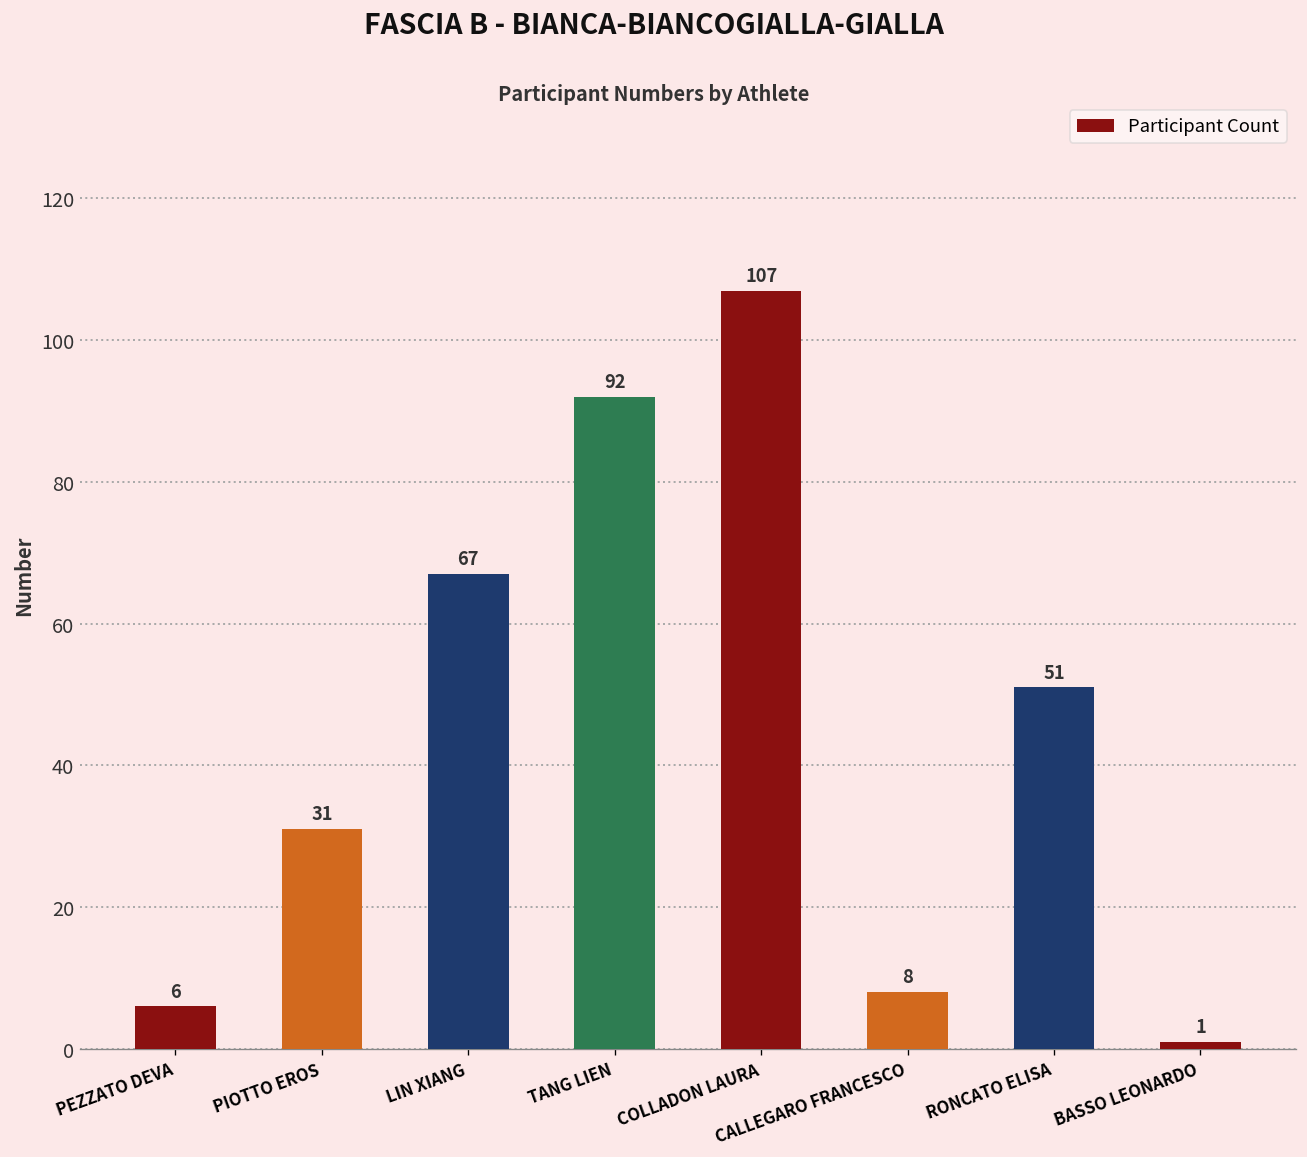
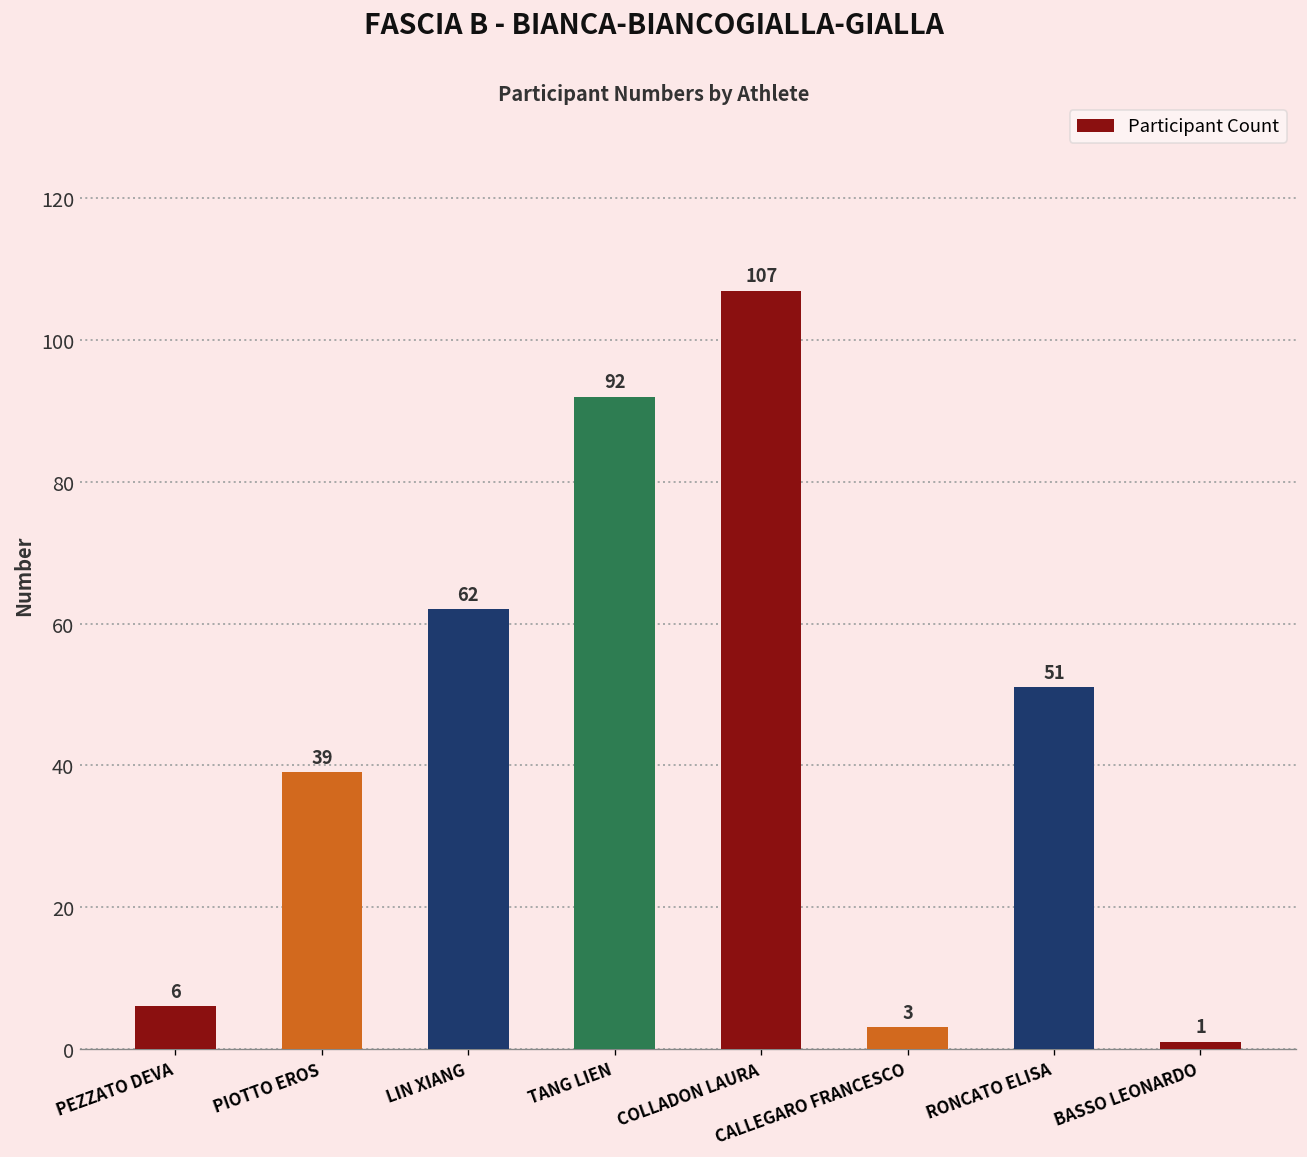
PIOTTO EROS: 31 -> 39
LIN XIANG: 67 -> 62
CALLEGARO FRANCESCO: 8 -> 3
